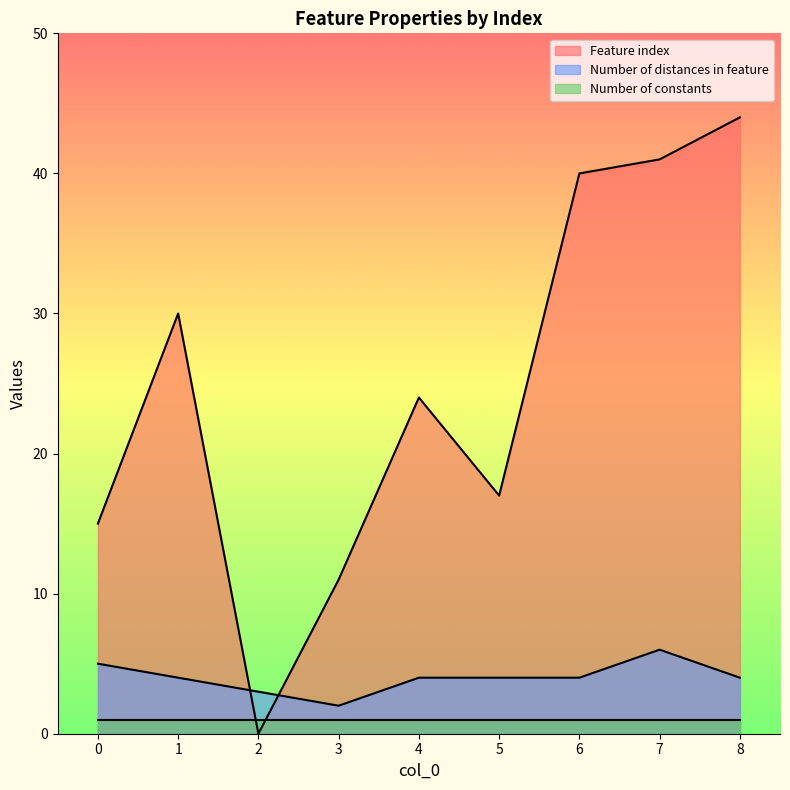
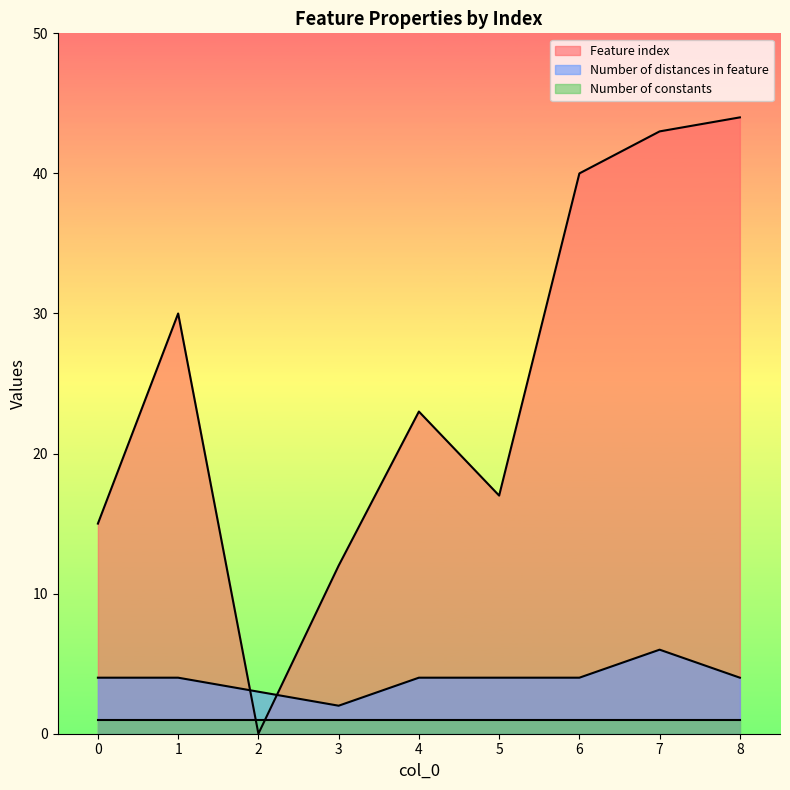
Number of distances in feature, 0: 5 -> 4
Feature index, 3: 11 -> 12
Feature index, 4: 24 -> 23
Feature index, 7: 41 -> 43
